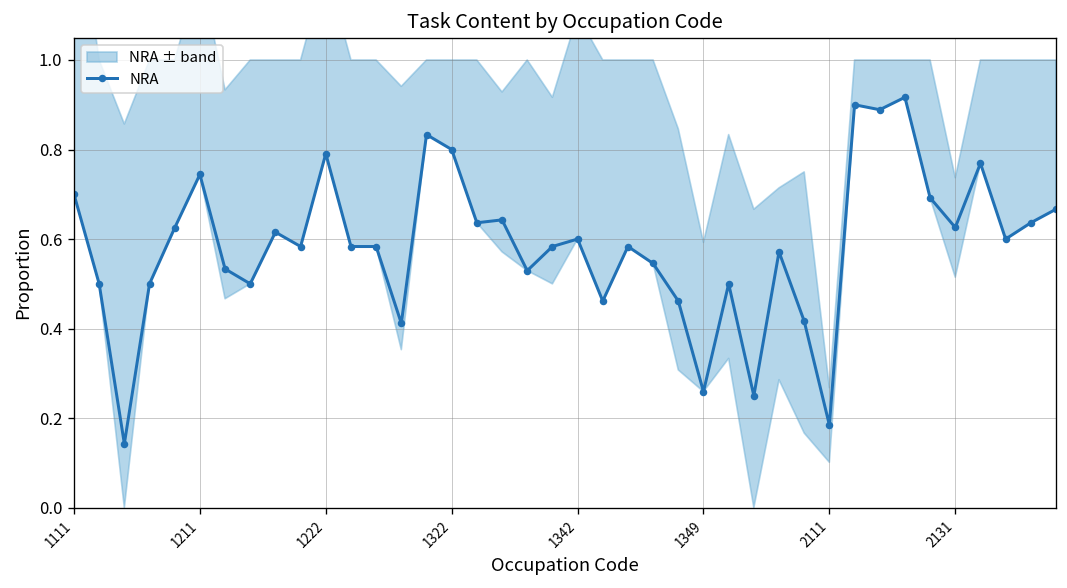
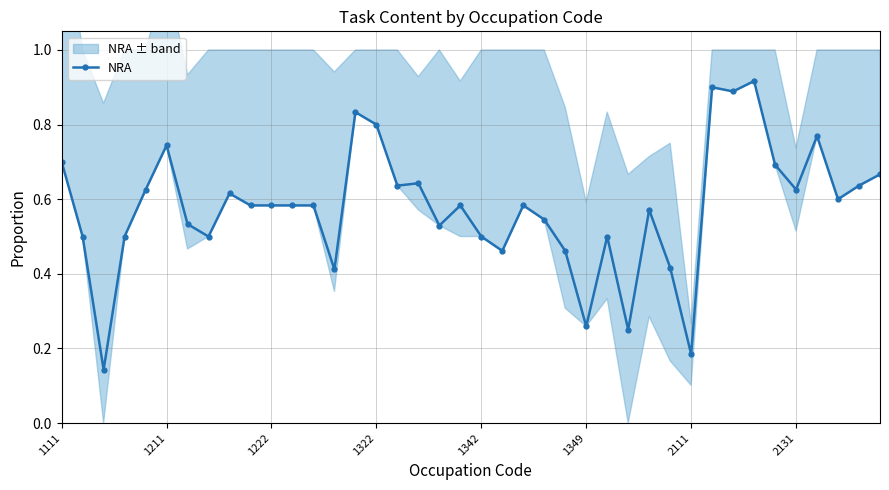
NRA, 1222: 0.79 -> 0.58
NRA, 1342: 0.6 -> 0.5
